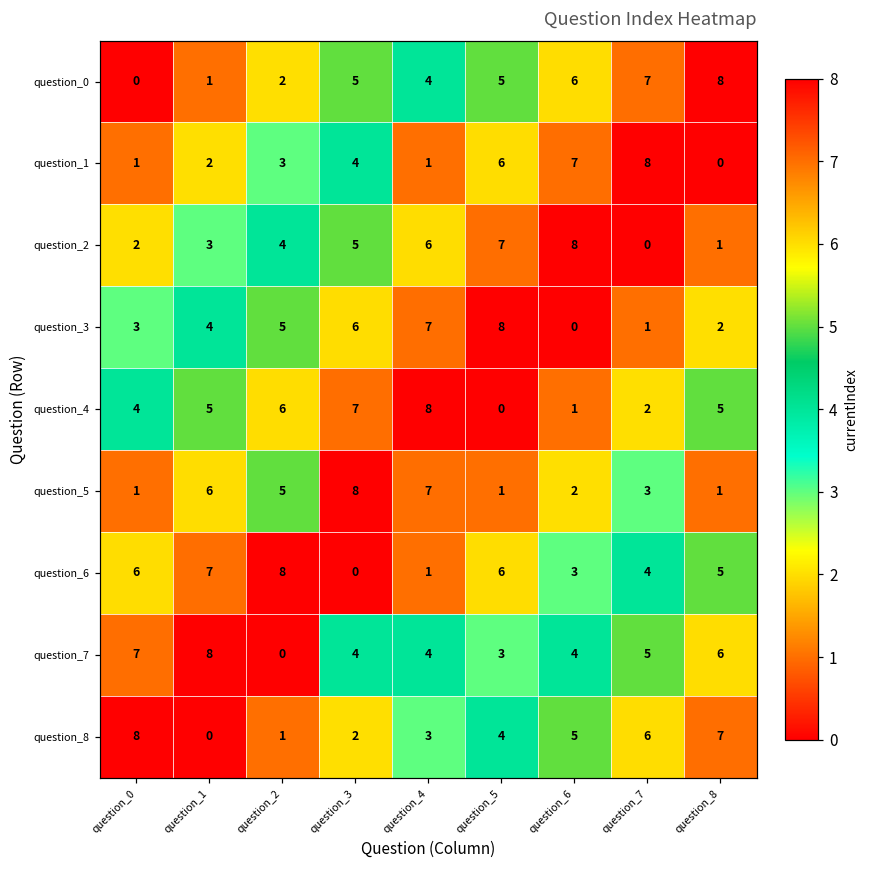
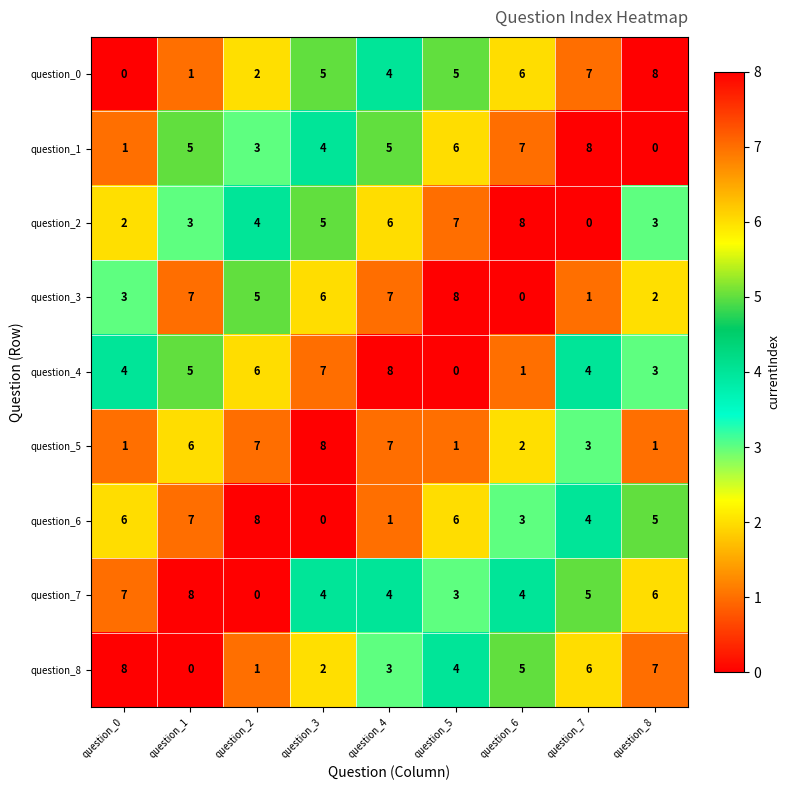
question_1, question_1: 2 -> 5
question_1, question_4: 1 -> 5
question_2, question_8: 1 -> 3
question_3, question_1: 4 -> 7
question_4, question_7: 2 -> 4
question_4, question_8: 5 -> 3
question_5, question_2: 5 -> 7
